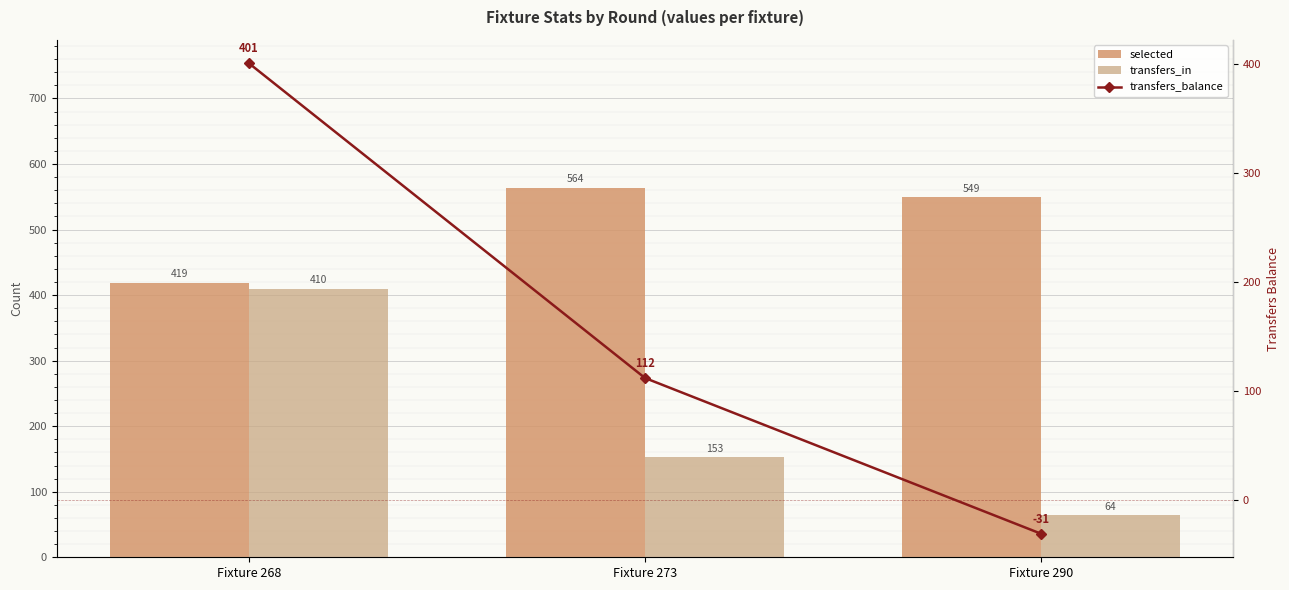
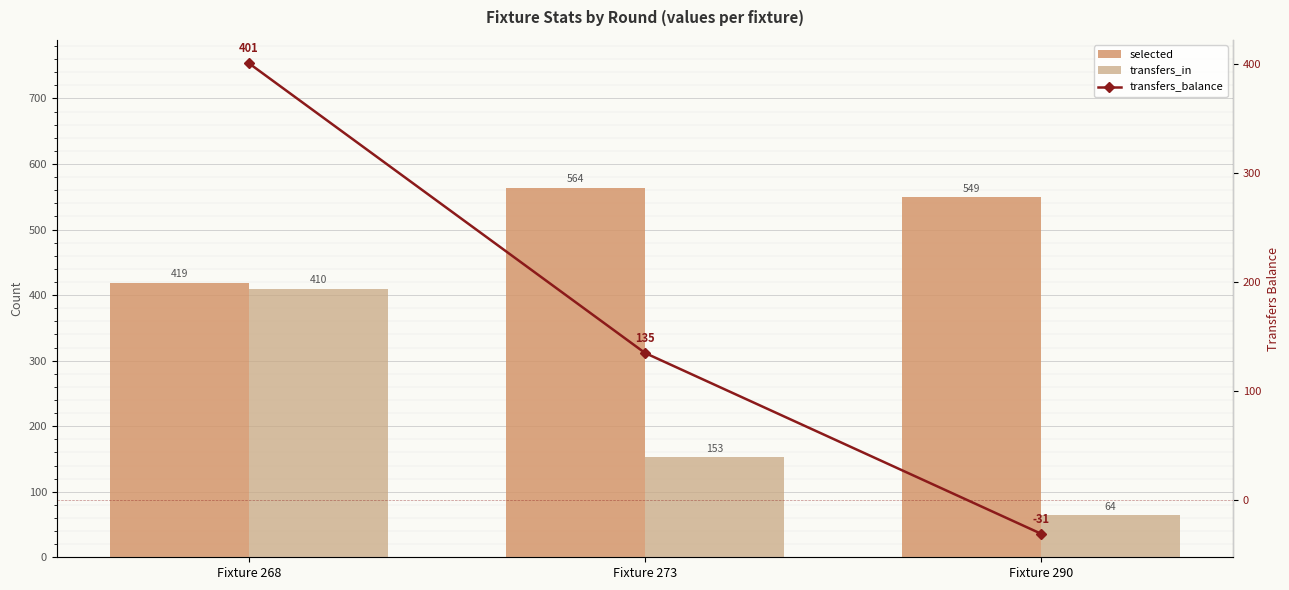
transfers_balance, Fixture 273: 112 -> 135
